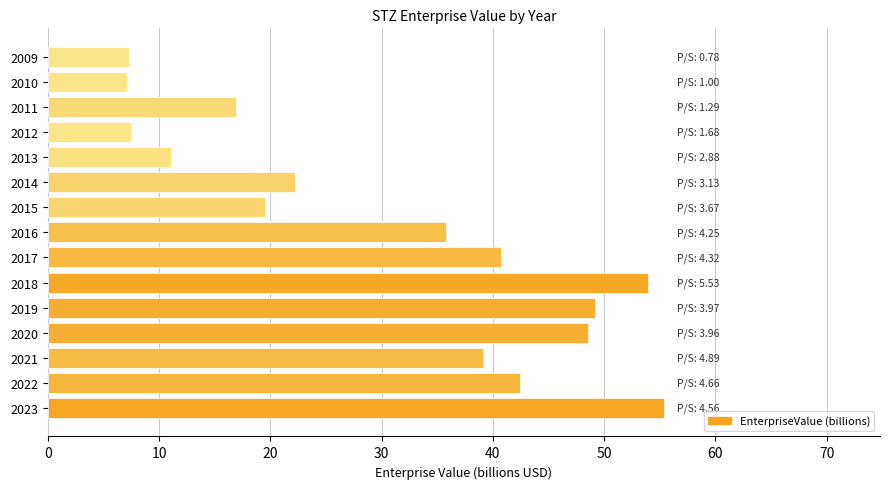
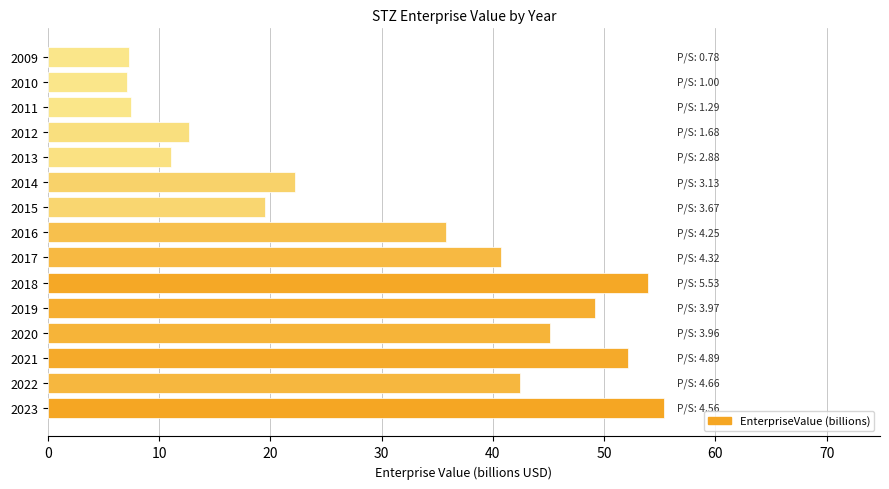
2011: 17.0 -> 7.5
2012: 7.5 -> 12.7
2020: 48.5 -> 45.1
2021: 39.1 -> 52.1
